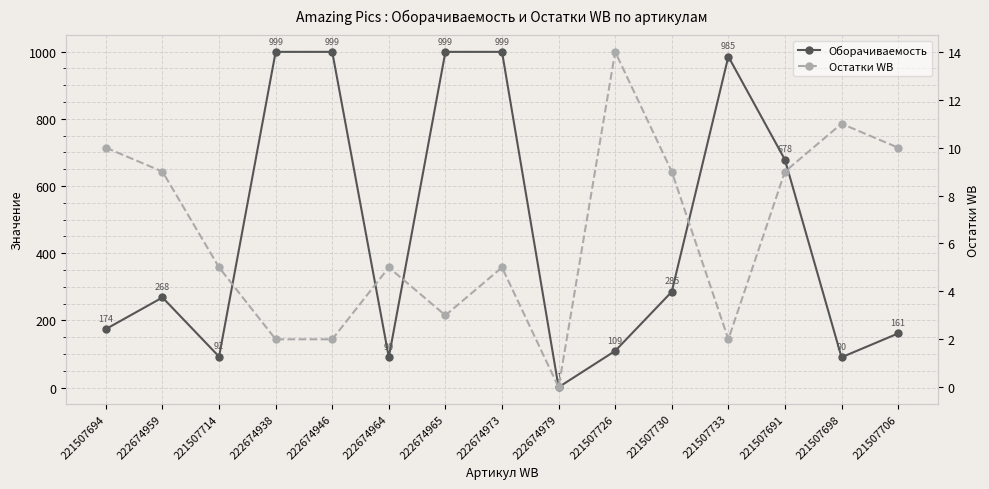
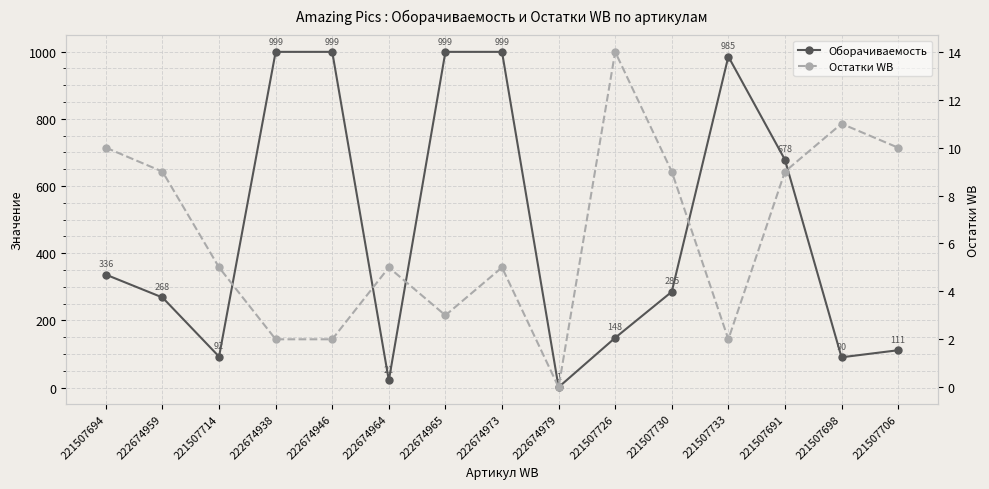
Оборачиваемость, 221507694: 174 -> 336
Оборачиваемость, 222674964: 90 -> 21
Оборачиваемость, 221507726: 109 -> 148
Оборачиваемость, 221507706: 161 -> 111
